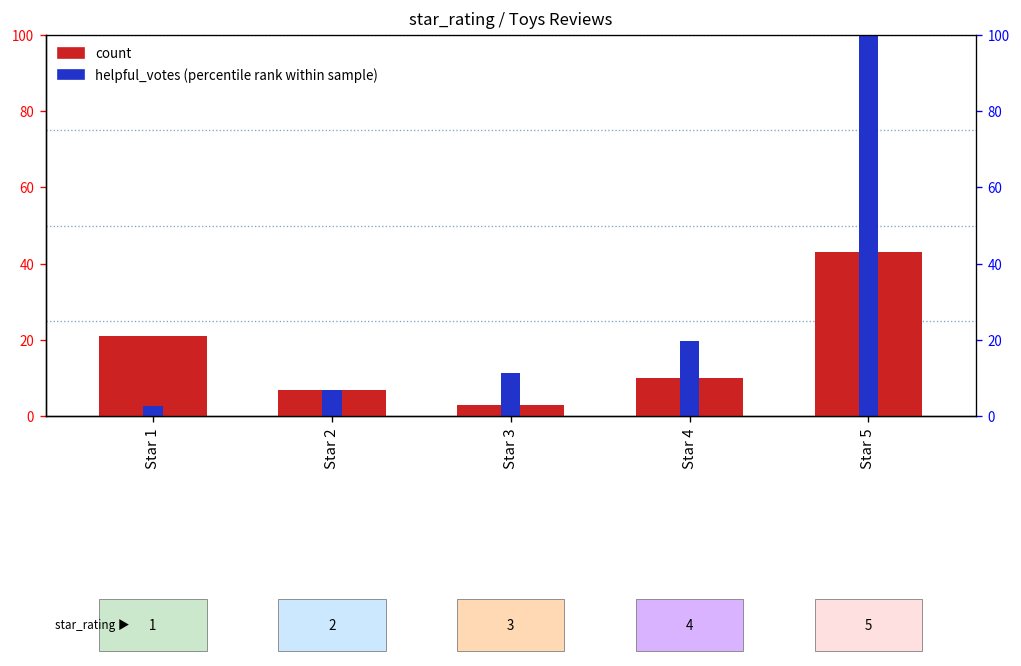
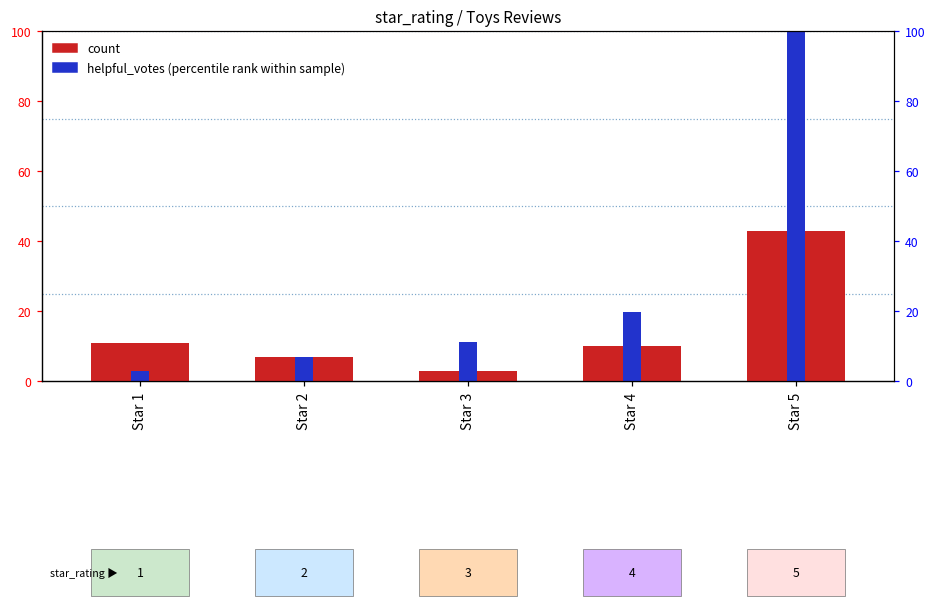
count, Star 1: 21 -> 11
